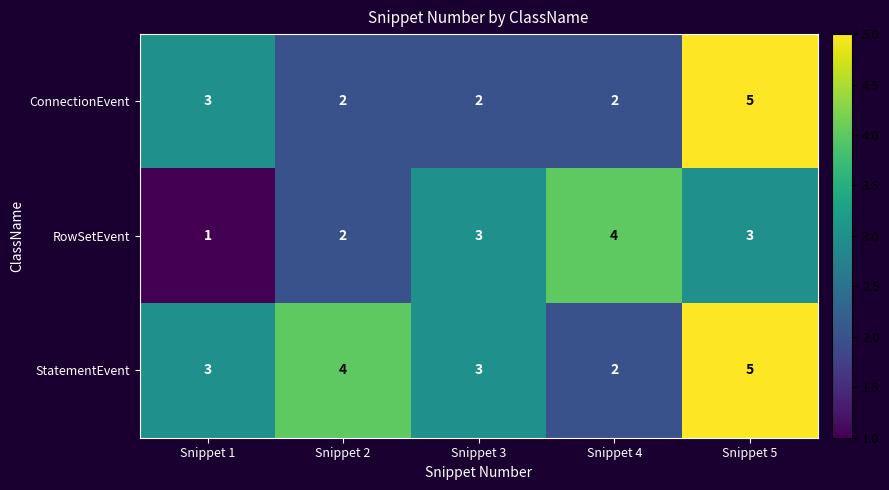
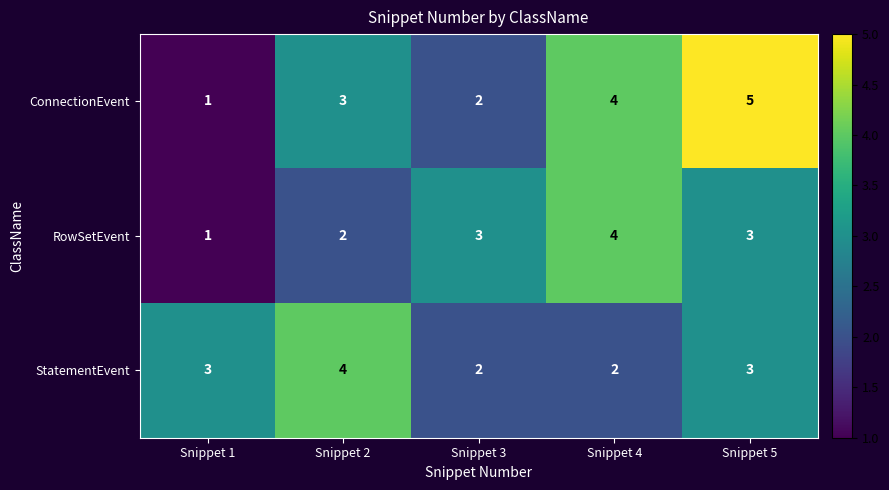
ConnectionEvent, Snippet 1: 3 -> 1
ConnectionEvent, Snippet 2: 2 -> 3
ConnectionEvent, Snippet 4: 2 -> 4
StatementEvent, Snippet 3: 3 -> 2
StatementEvent, Snippet 5: 5 -> 3
